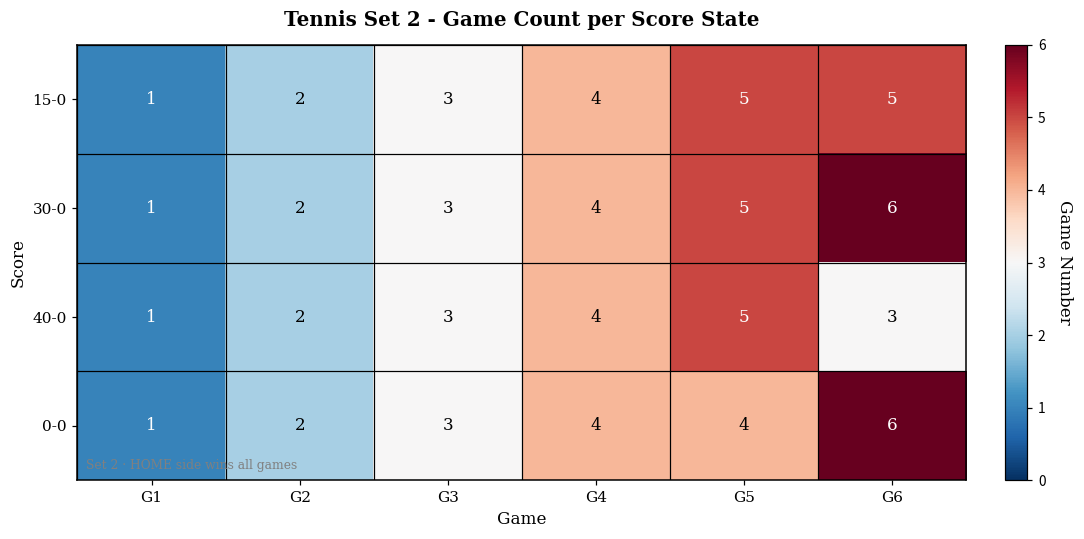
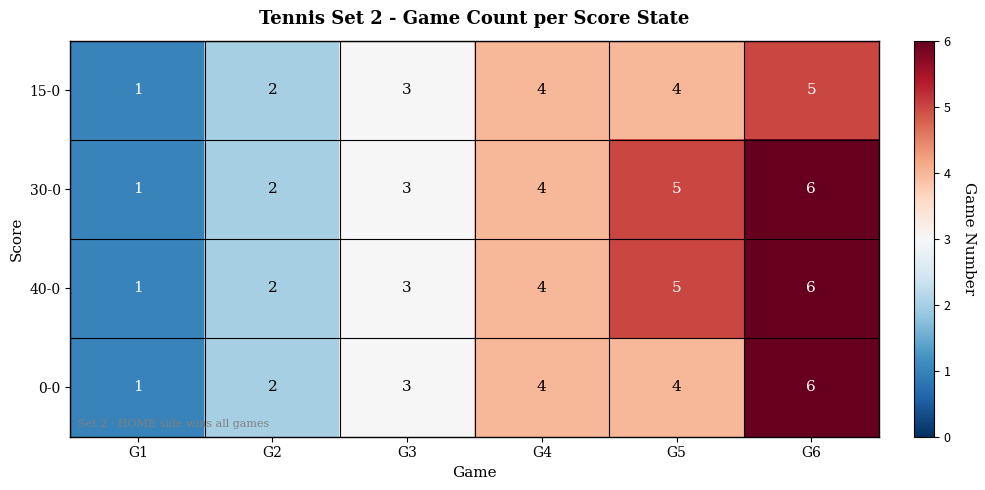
15-0, G5: 5 -> 4
40-0, G6: 3 -> 6
